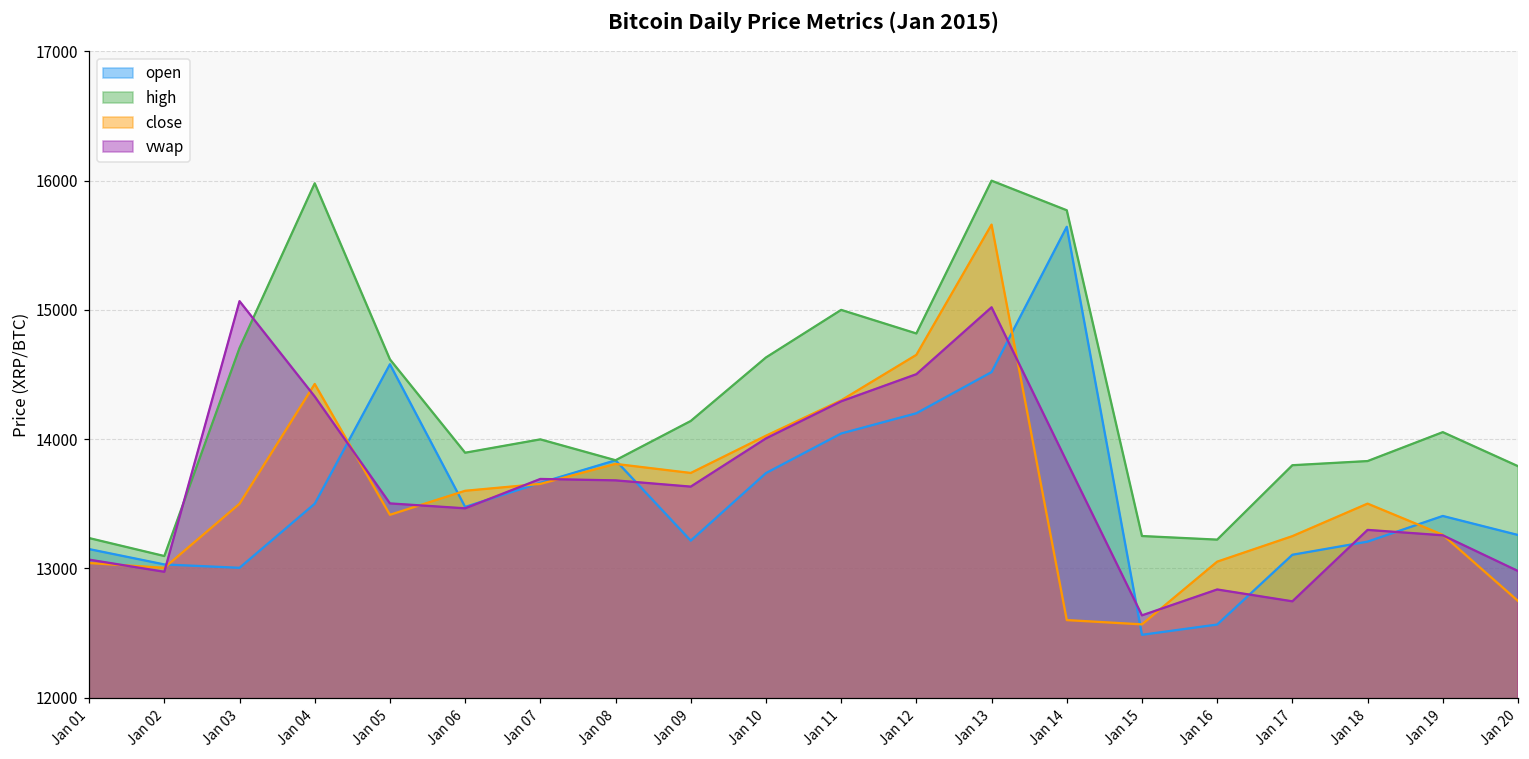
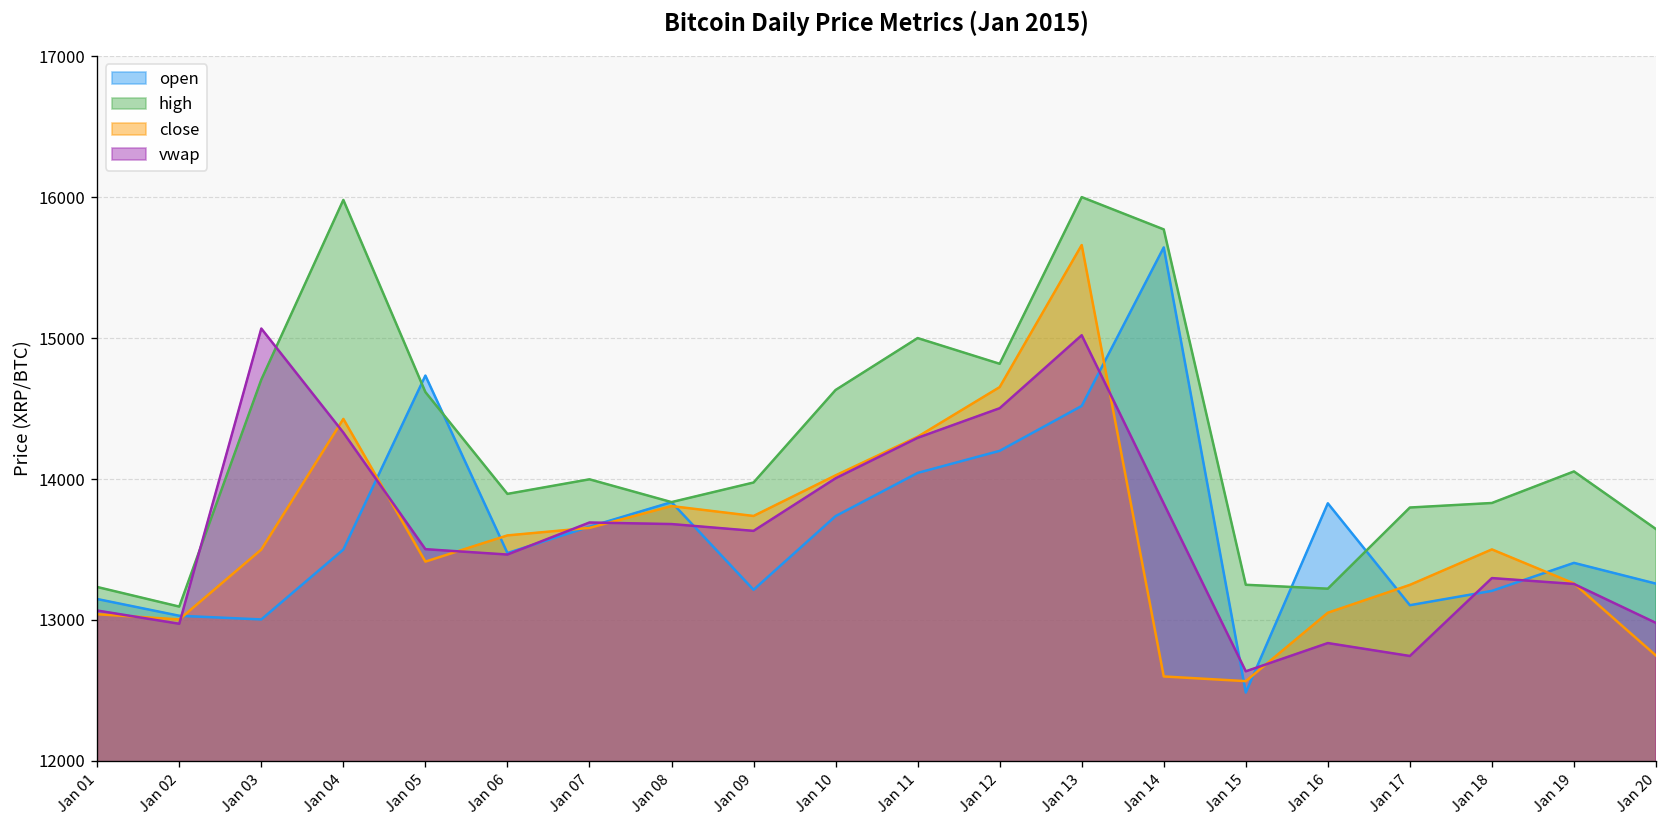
open, Jan 05: 14580 -> 14730
high, Jan 09: 14140 -> 13980
open, Jan 16: 12560 -> 13830
high, Jan 20: 13790 -> 13640
